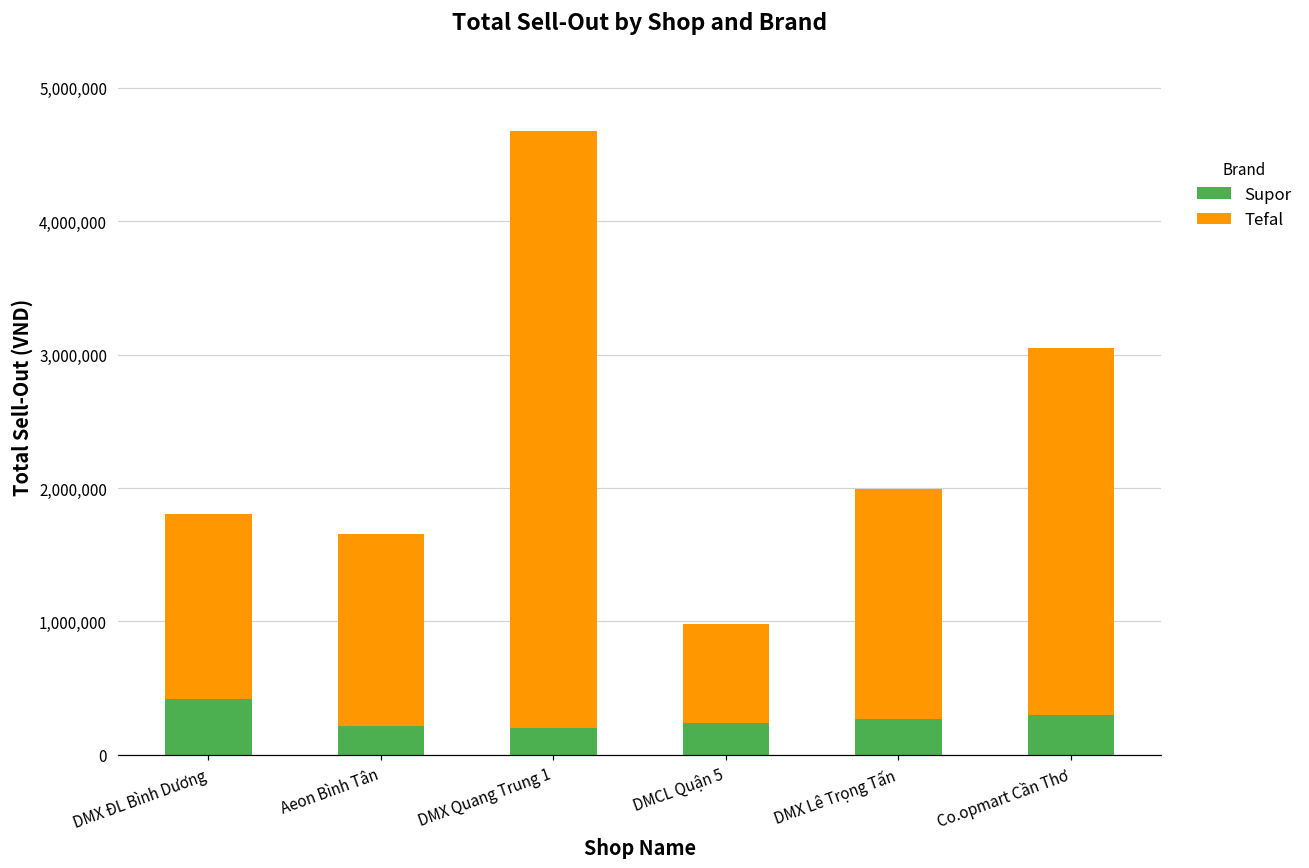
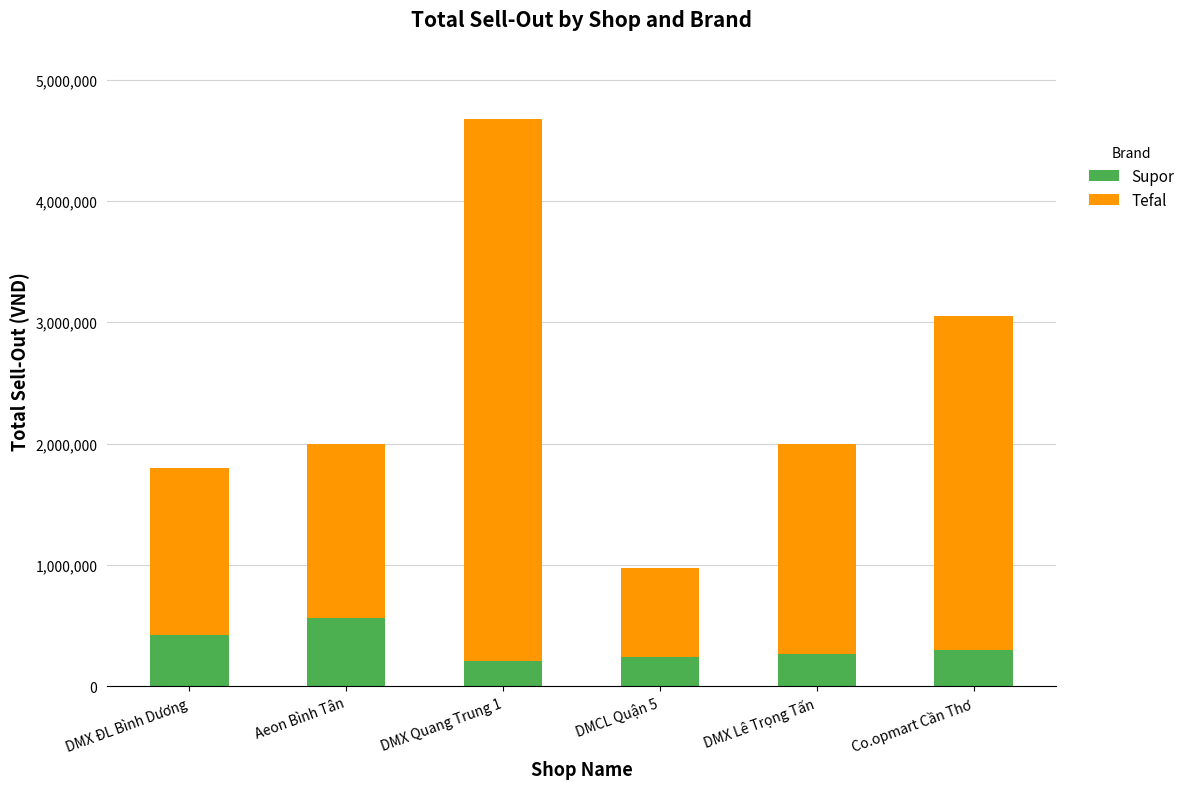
Supor, Aeon Bình Tân: 220,000 -> 560,000
